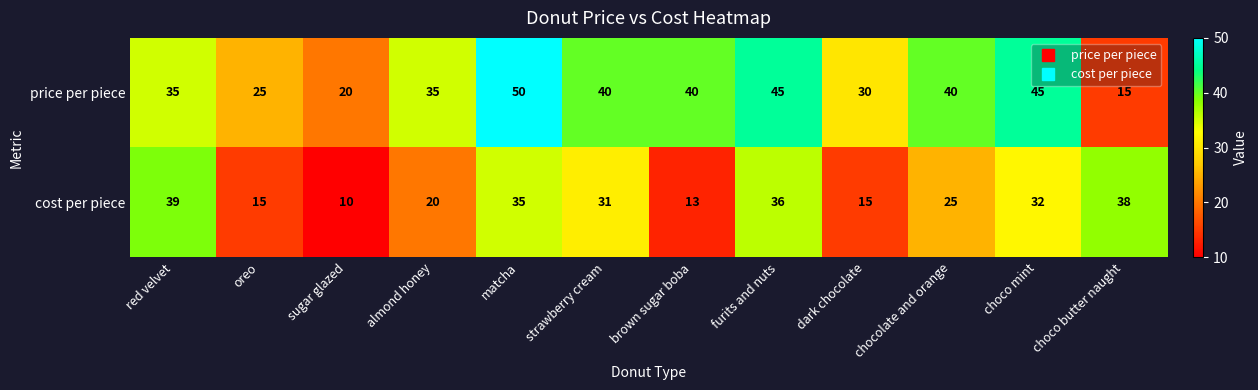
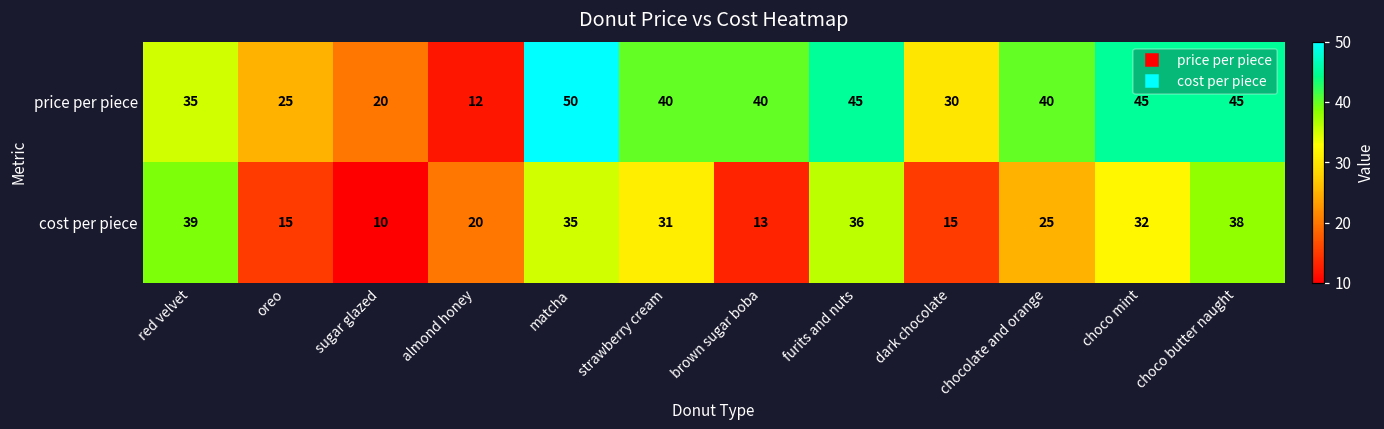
price per piece, almond honey: 35 -> 12
price per piece, choco butter naught: 15 -> 45
